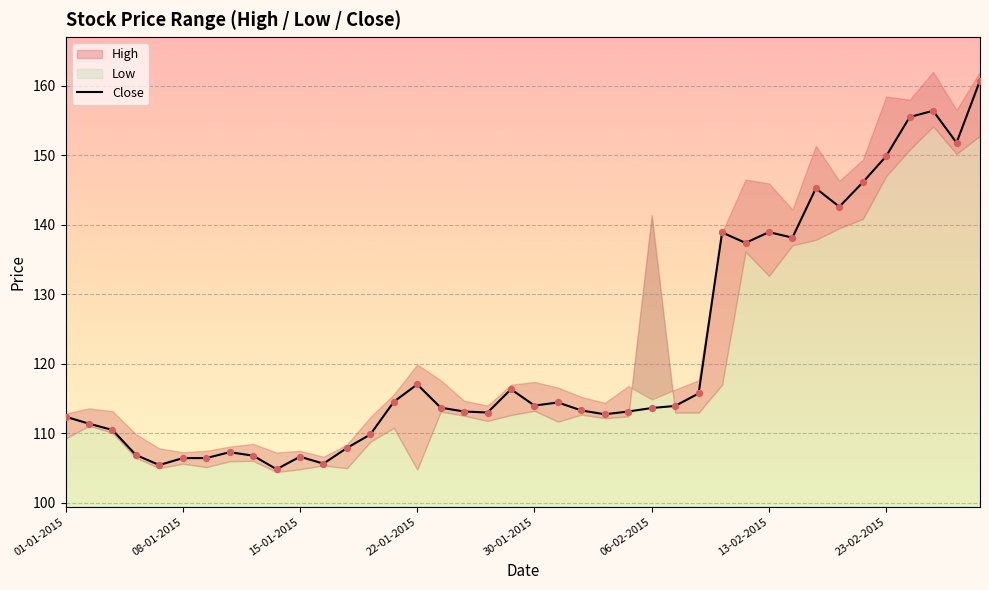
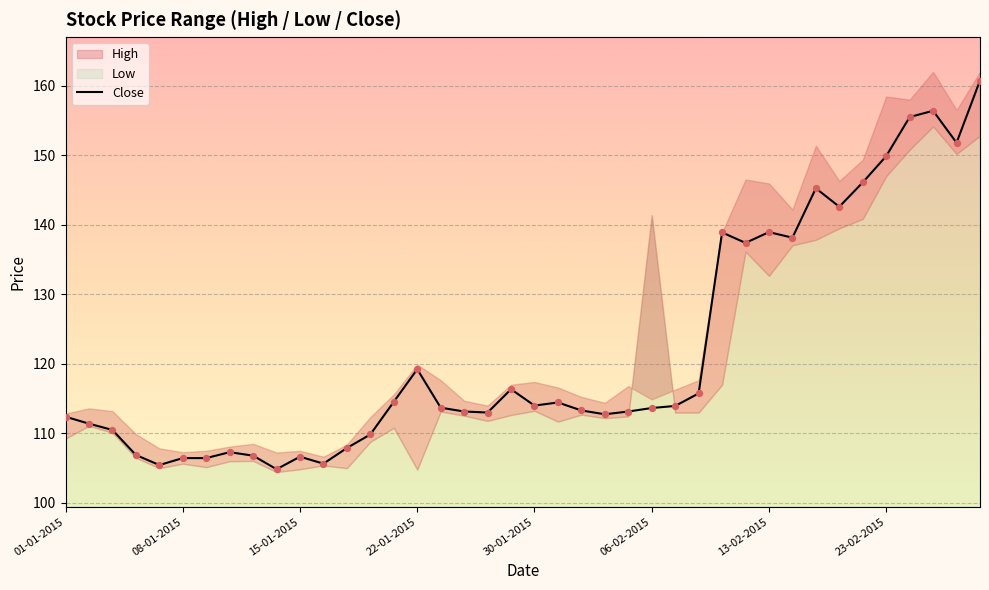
Close, 22-01-2015: 117 -> 119
